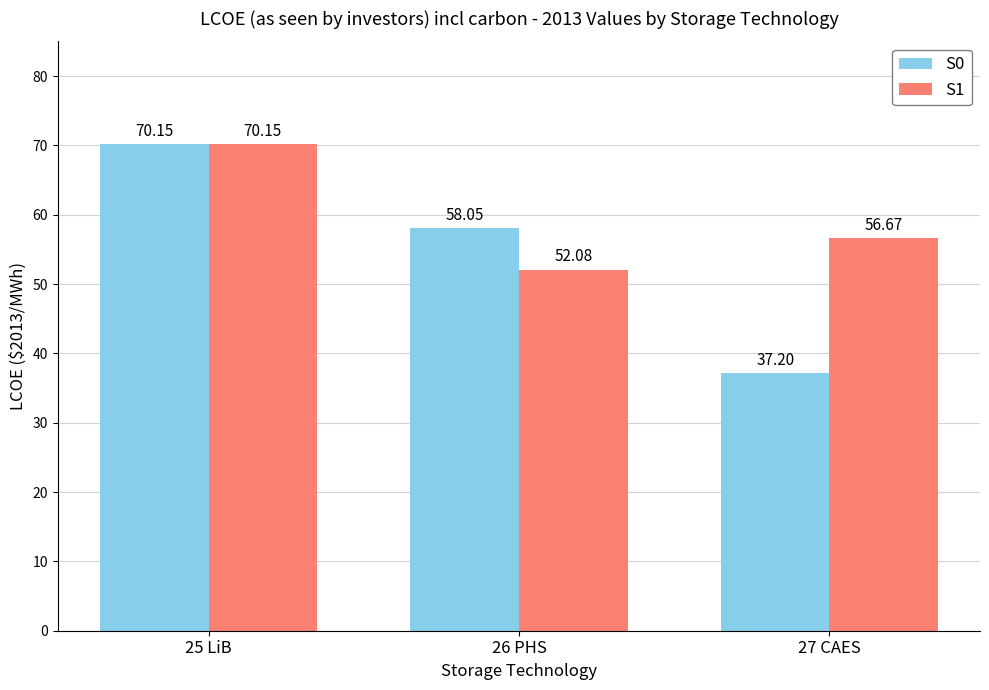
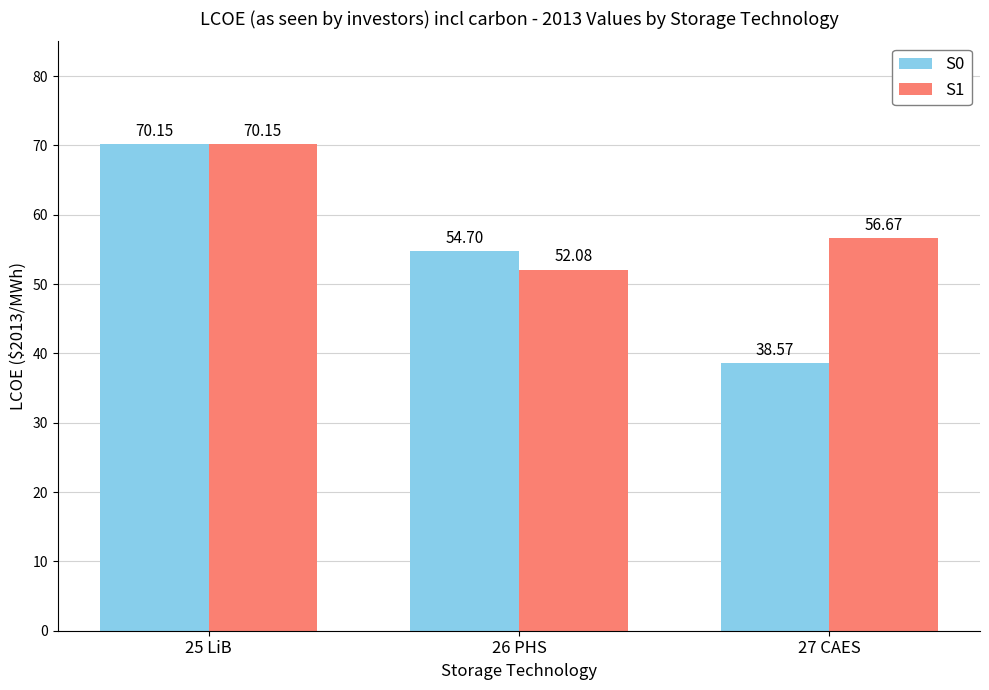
S0, 26 PHS: 58.05 -> 54.70
S0, 27 CAES: 37.20 -> 38.57
